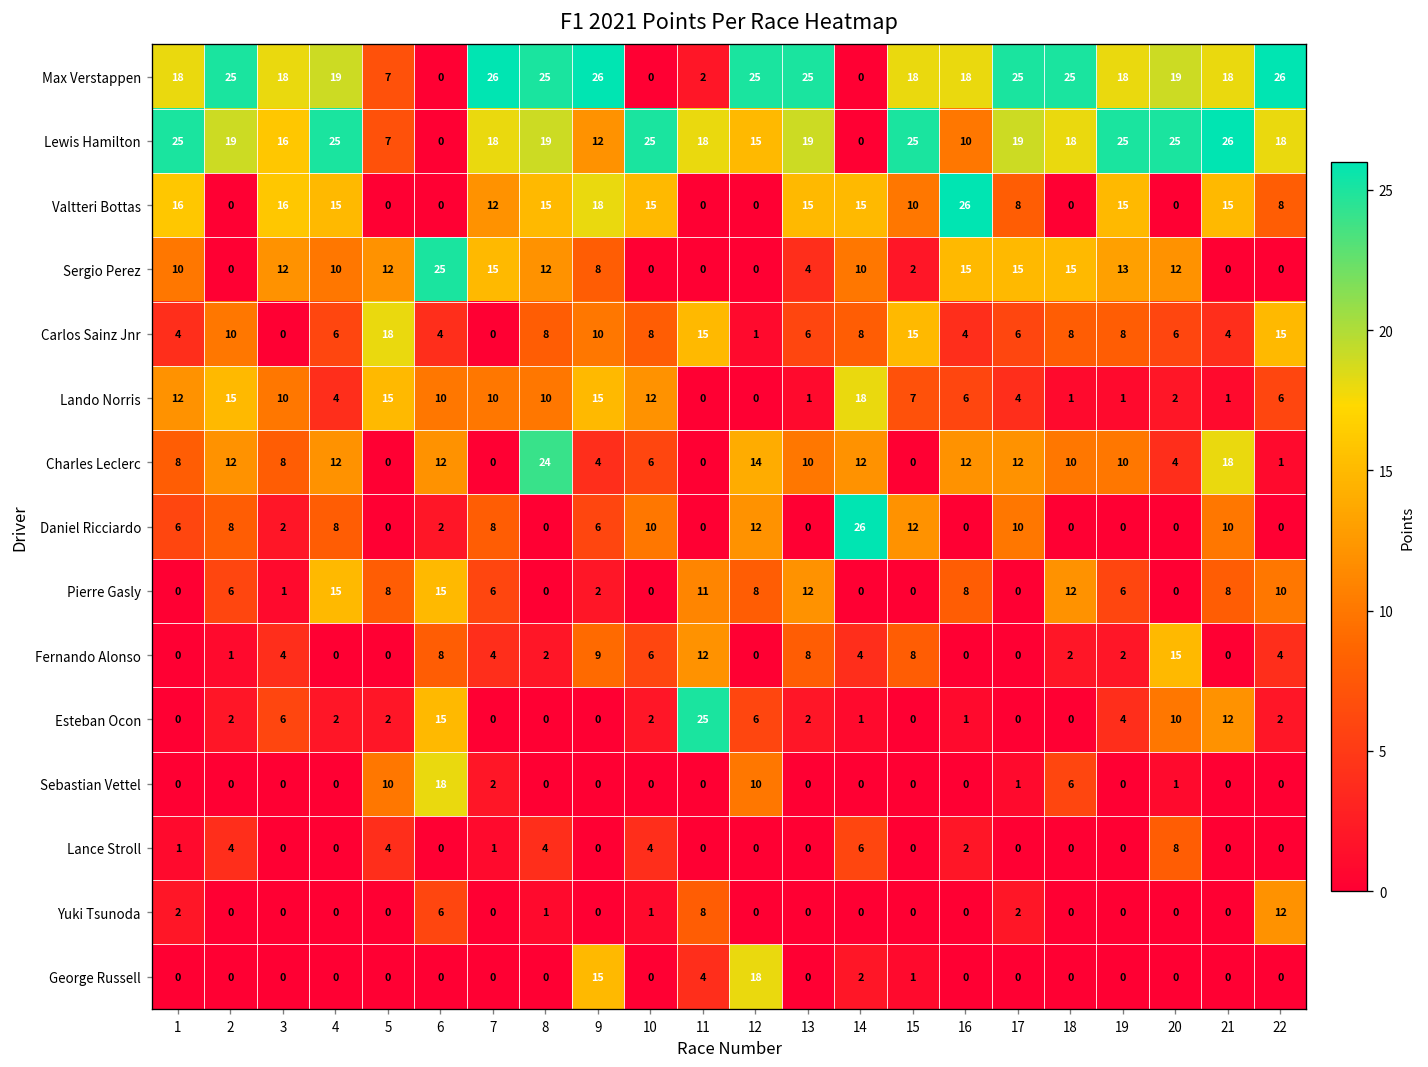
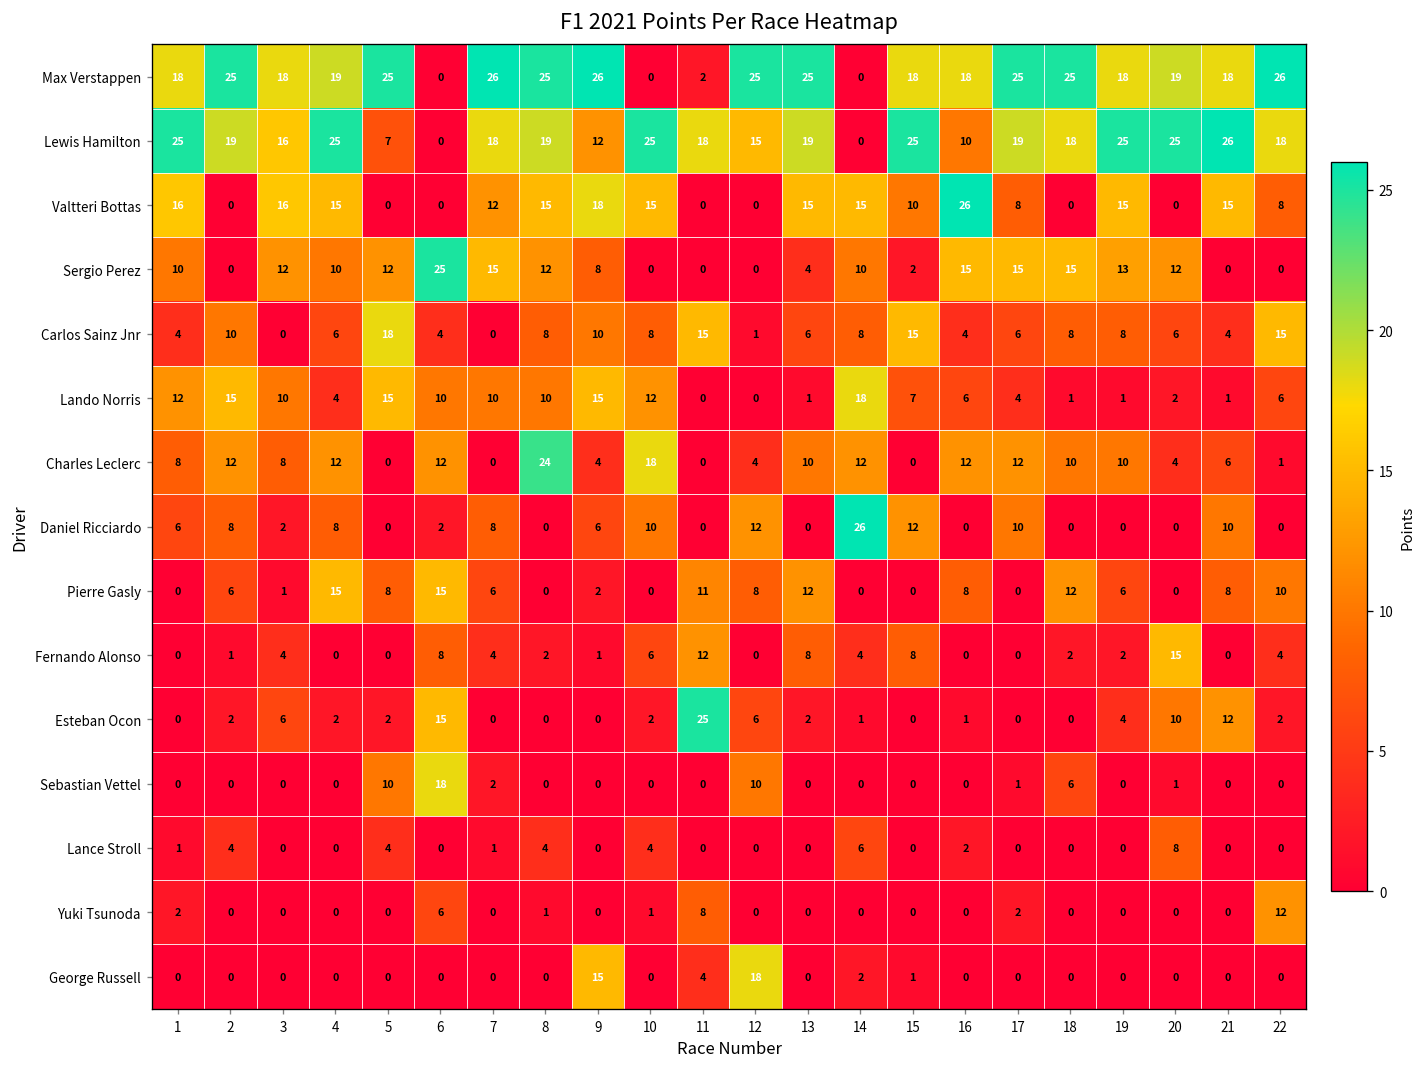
Max Verstappen, 5: 7 -> 25
Charles Leclerc, 10: 6 -> 18
Charles Leclerc, 12: 14 -> 4
Charles Leclerc, 21: 18 -> 6
Fernando Alonso, 9: 9 -> 1
